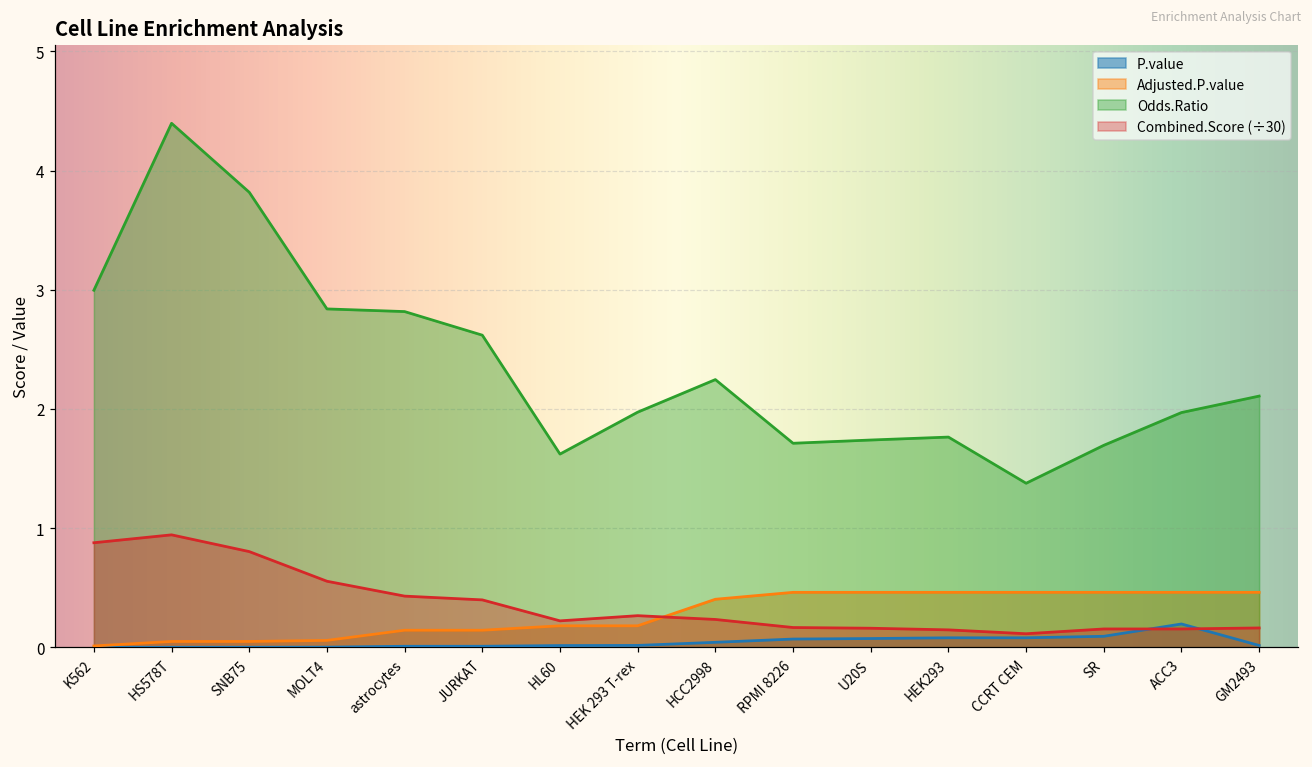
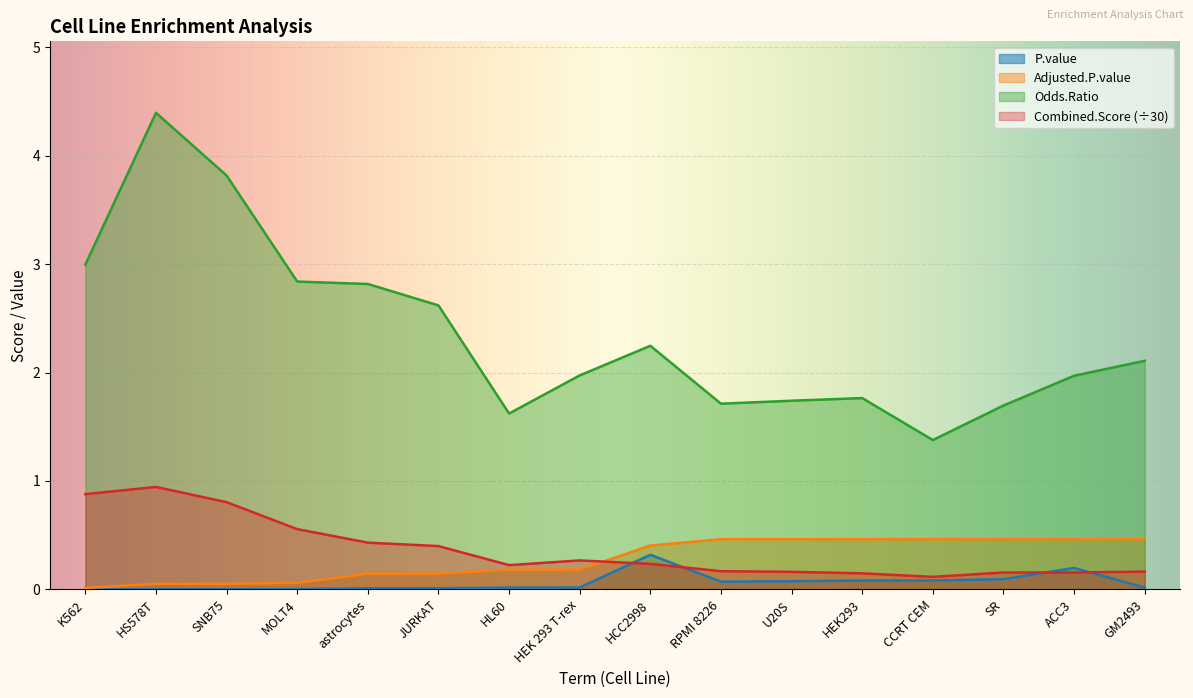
P.value, HCC2998: 0.04 -> 0.32
